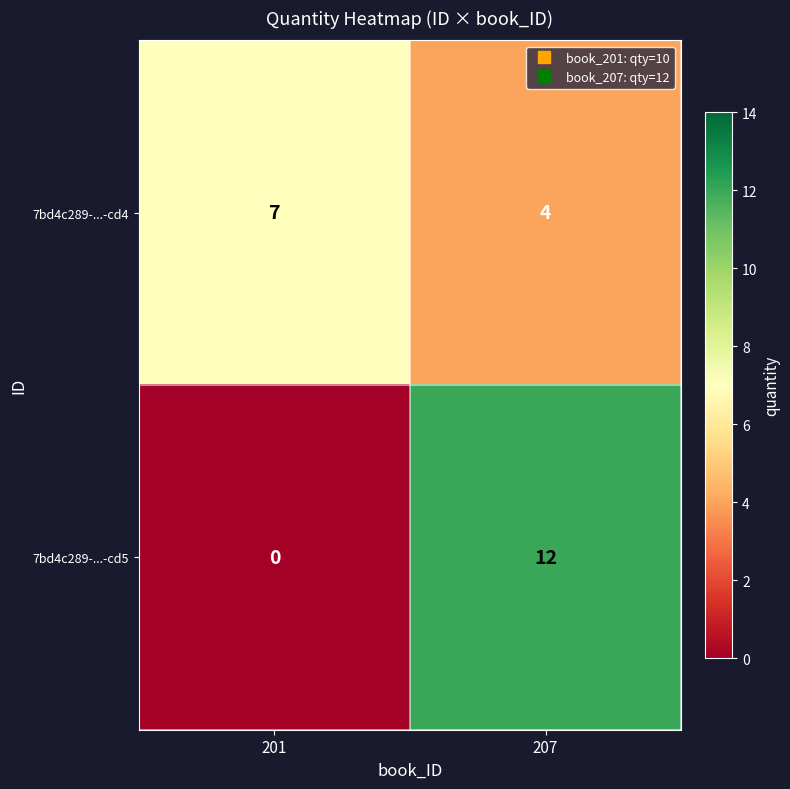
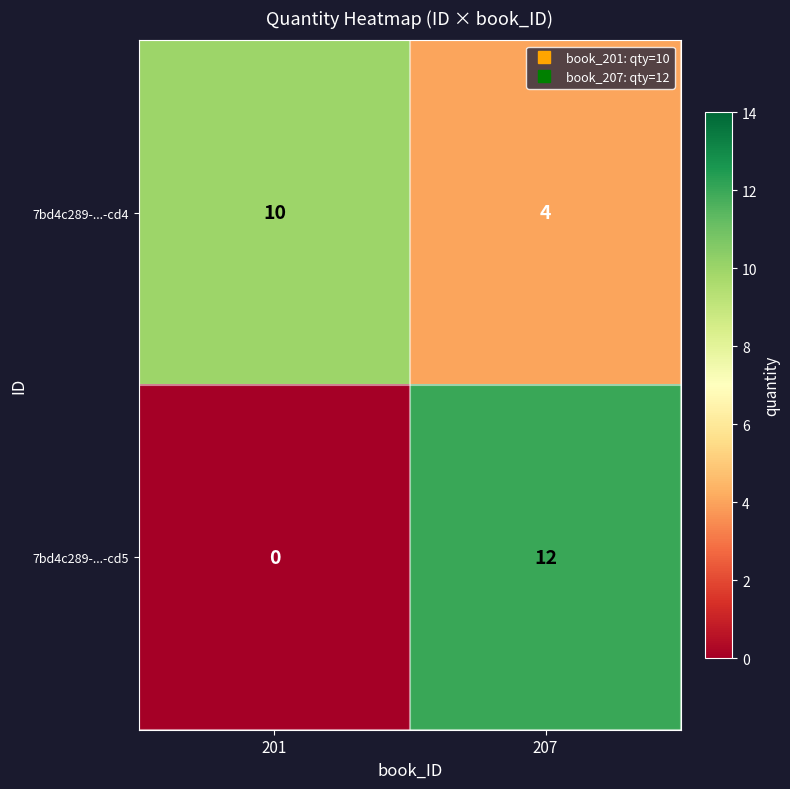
7bd4c289-...-cd4, 201: 7 -> 10
